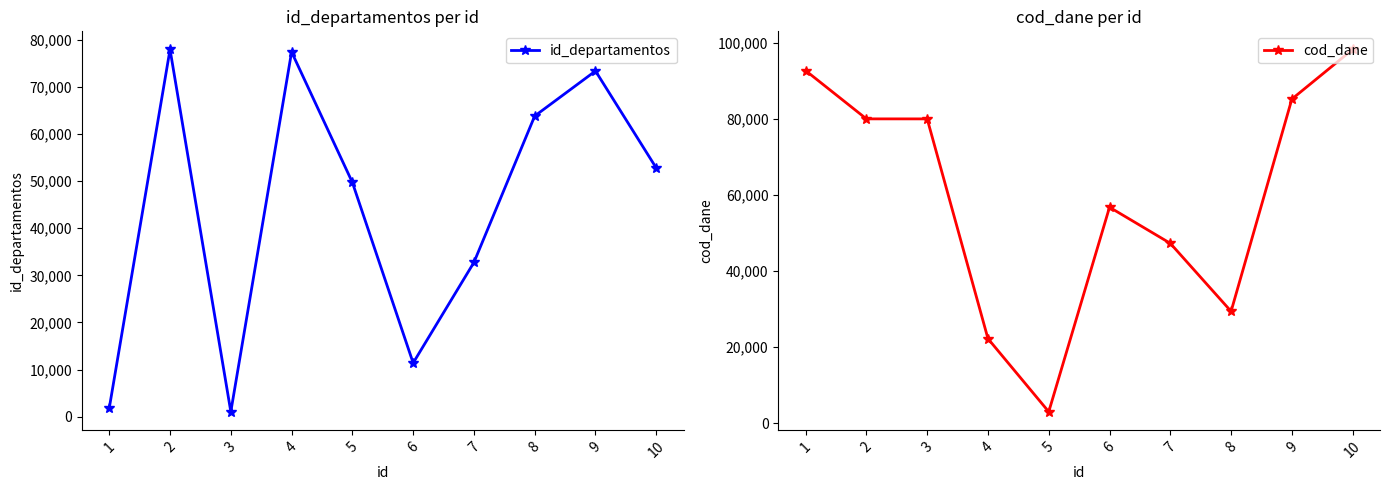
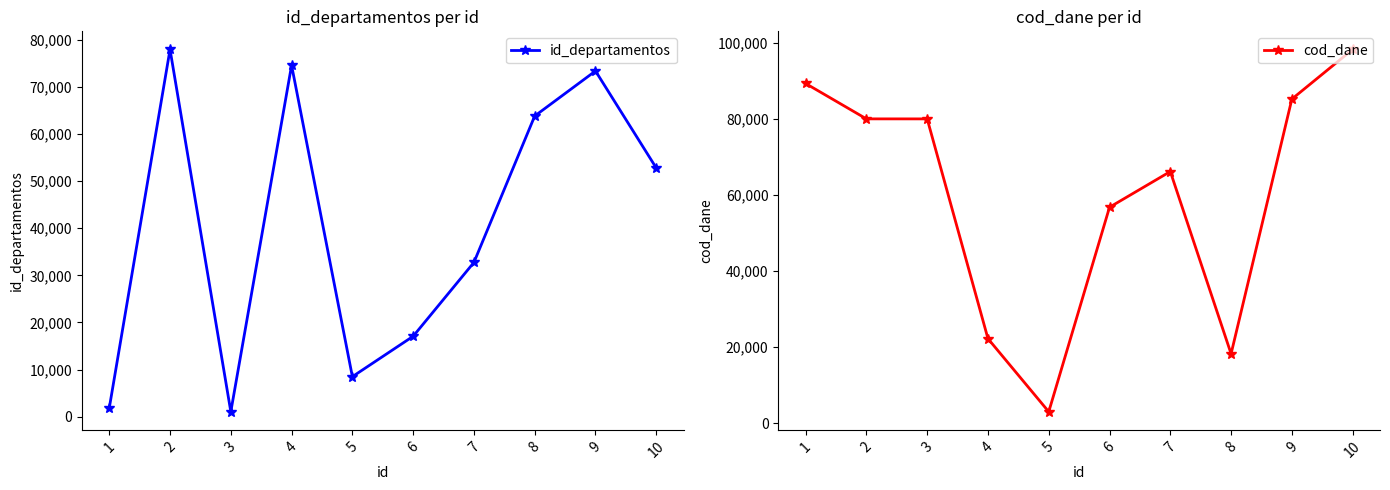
id_departamentos per id, 4: 77,000 -> 75,000
id_departamentos per id, 5: 50,000 -> 9,000
id_departamentos per id, 6: 11,000 -> 17,000
cod_dane per id, 1: 93,000 -> 89,000
cod_dane per id, 7: 47,000 -> 66,000
cod_dane per id, 8: 29,000 -> 18,000
